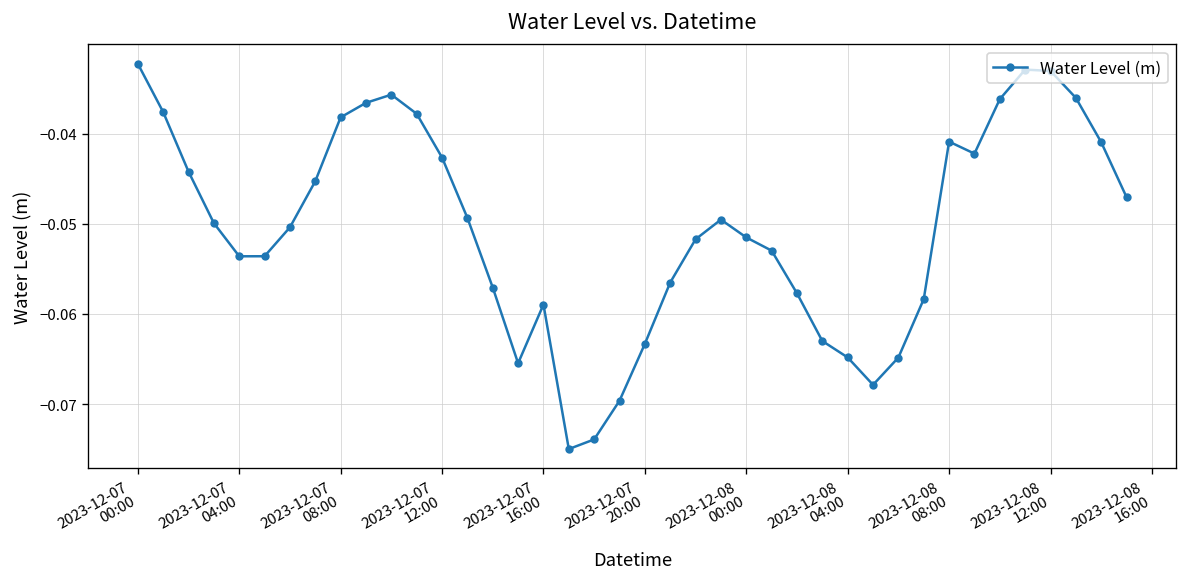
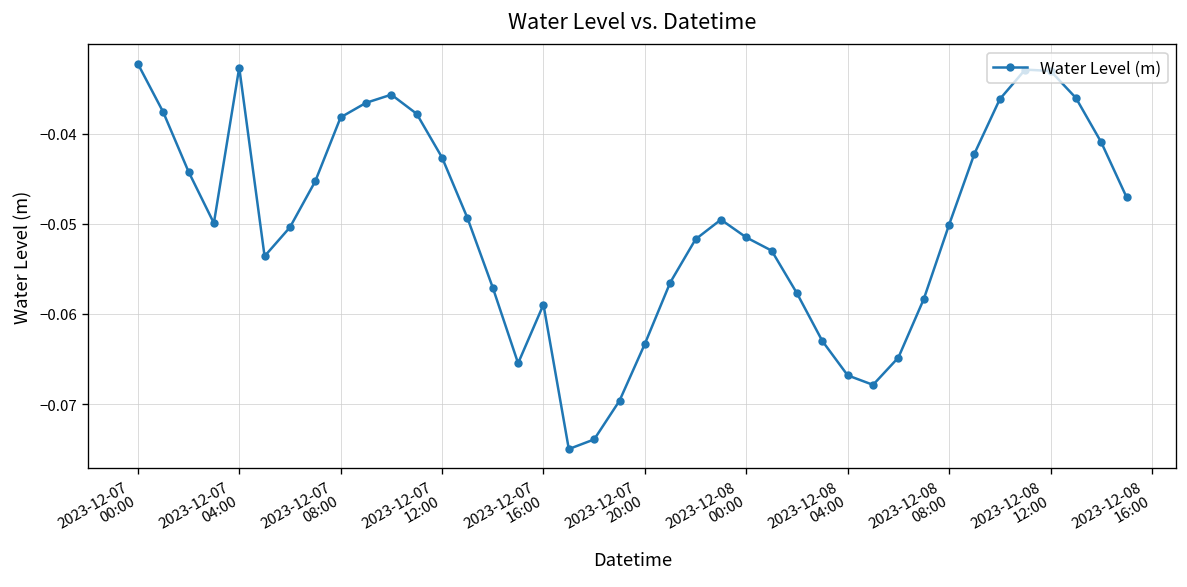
2023-12-07 04:00: -0.054 -> -0.033
2023-12-08 04:00: -0.065 -> -0.067
2023-12-08 08:00: -0.041 -> -0.050
